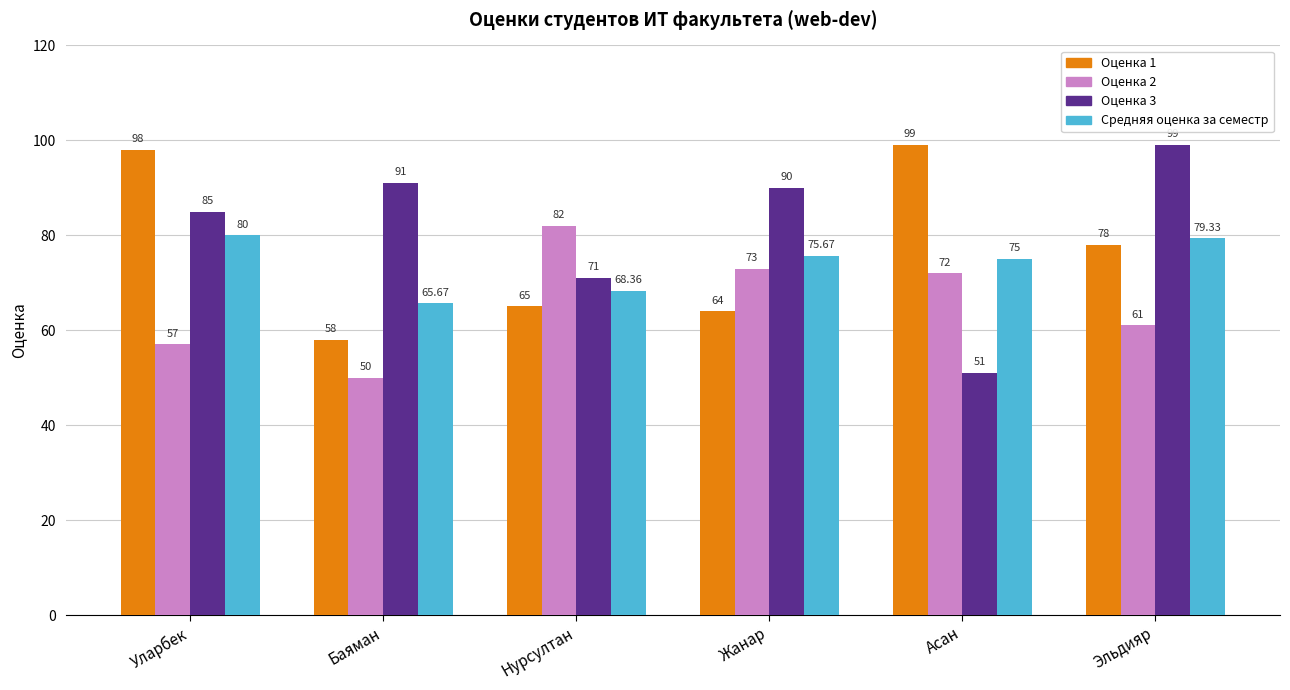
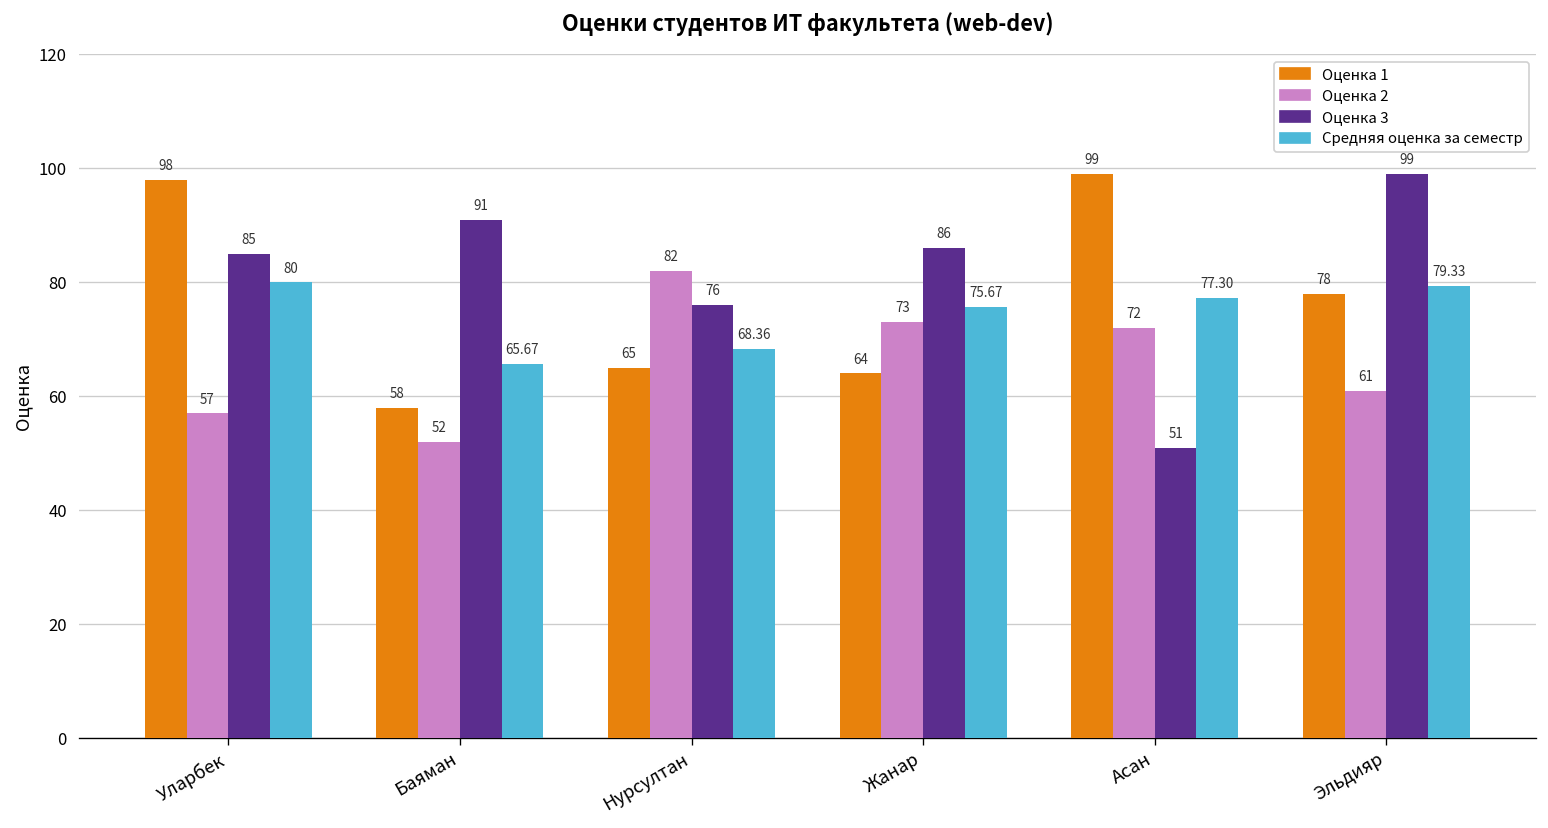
Оценка 2, Баяман: 50 -> 52
Оценка 3, Нурсултан: 71 -> 76
Оценка 3, Жанар: 90 -> 86
Средняя оценка за семестр, Асан: 75 -> 77.30
